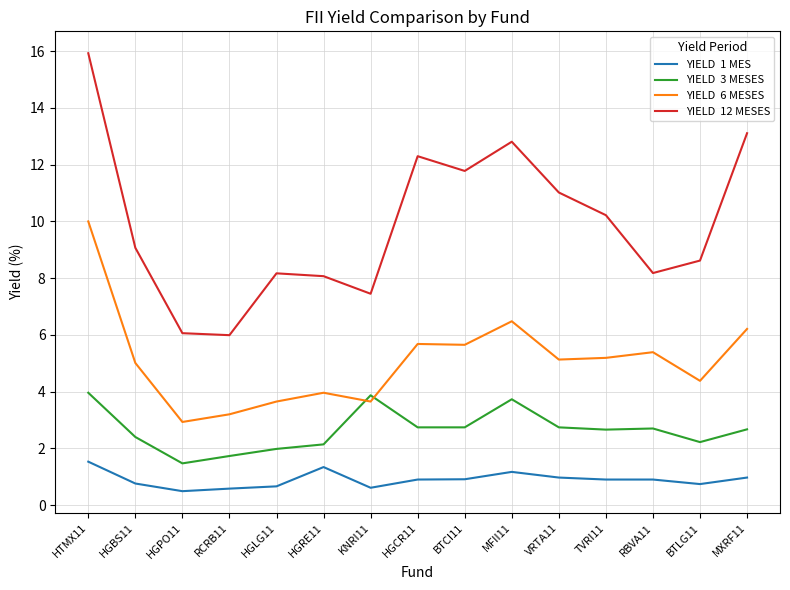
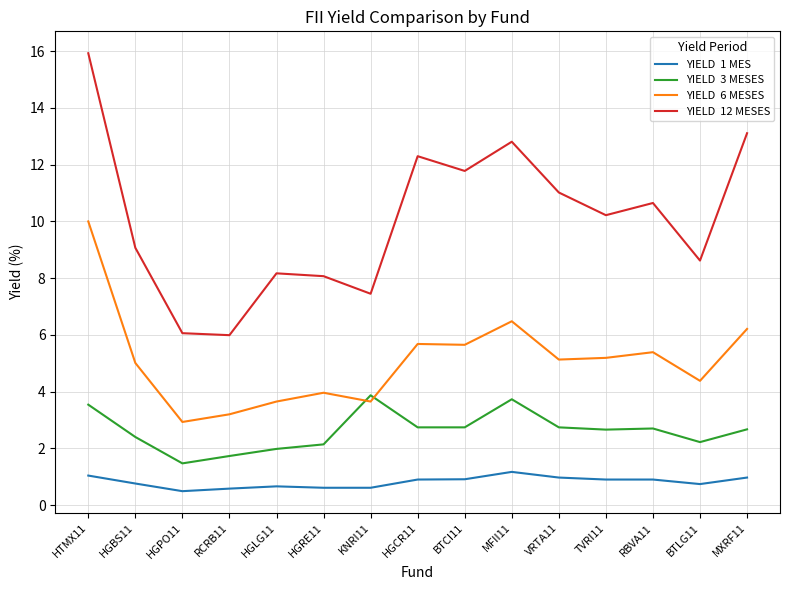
YIELD 1 MES, HTMX11: 1.5 -> 1.0
YIELD 3 MESES, HTMX11: 4.0 -> 3.5
YIELD 1 MES, HGRE11: 1.3 -> 0.6
YIELD 12 MESES, RBVA11: 8.2 -> 10.7
